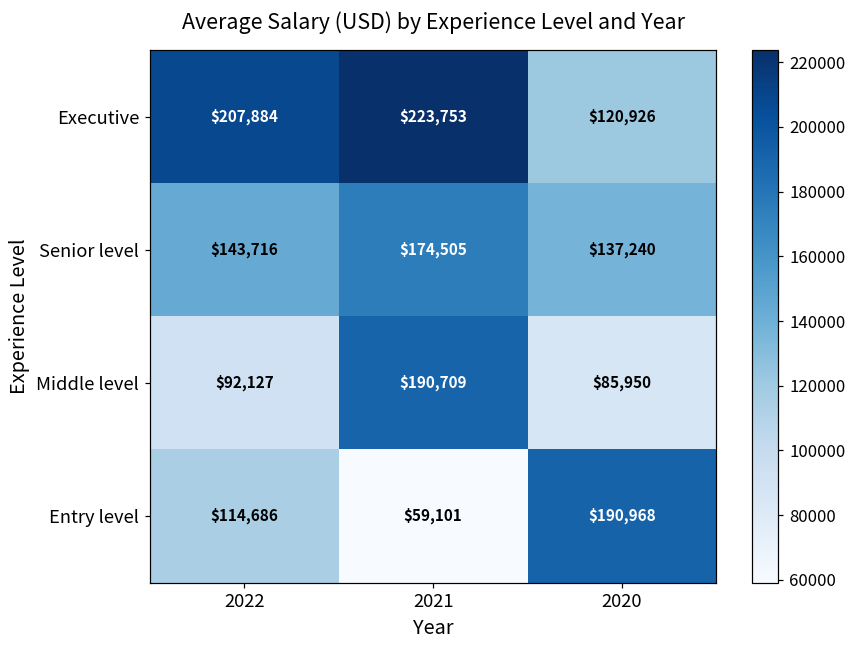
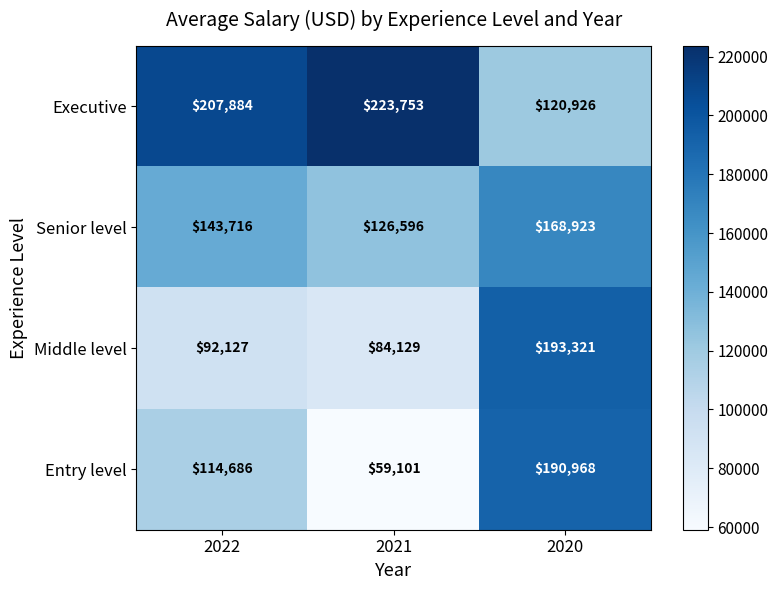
Senior level, 2021: $174,505 -> $126,596
Senior level, 2020: $137,240 -> $168,923
Middle level, 2021: $190,709 -> $84,129
Middle level, 2020: $85,950 -> $193,321
